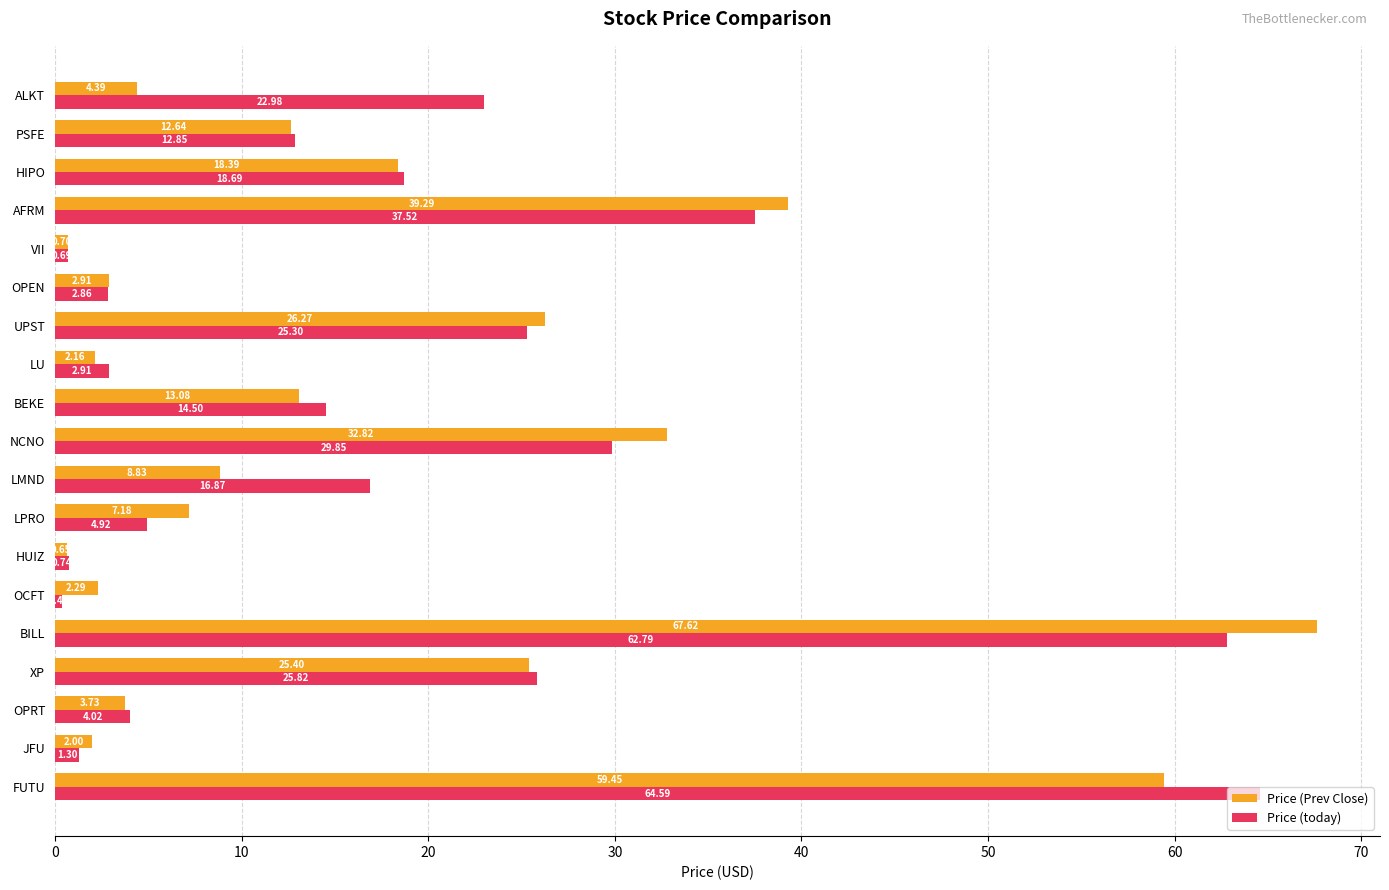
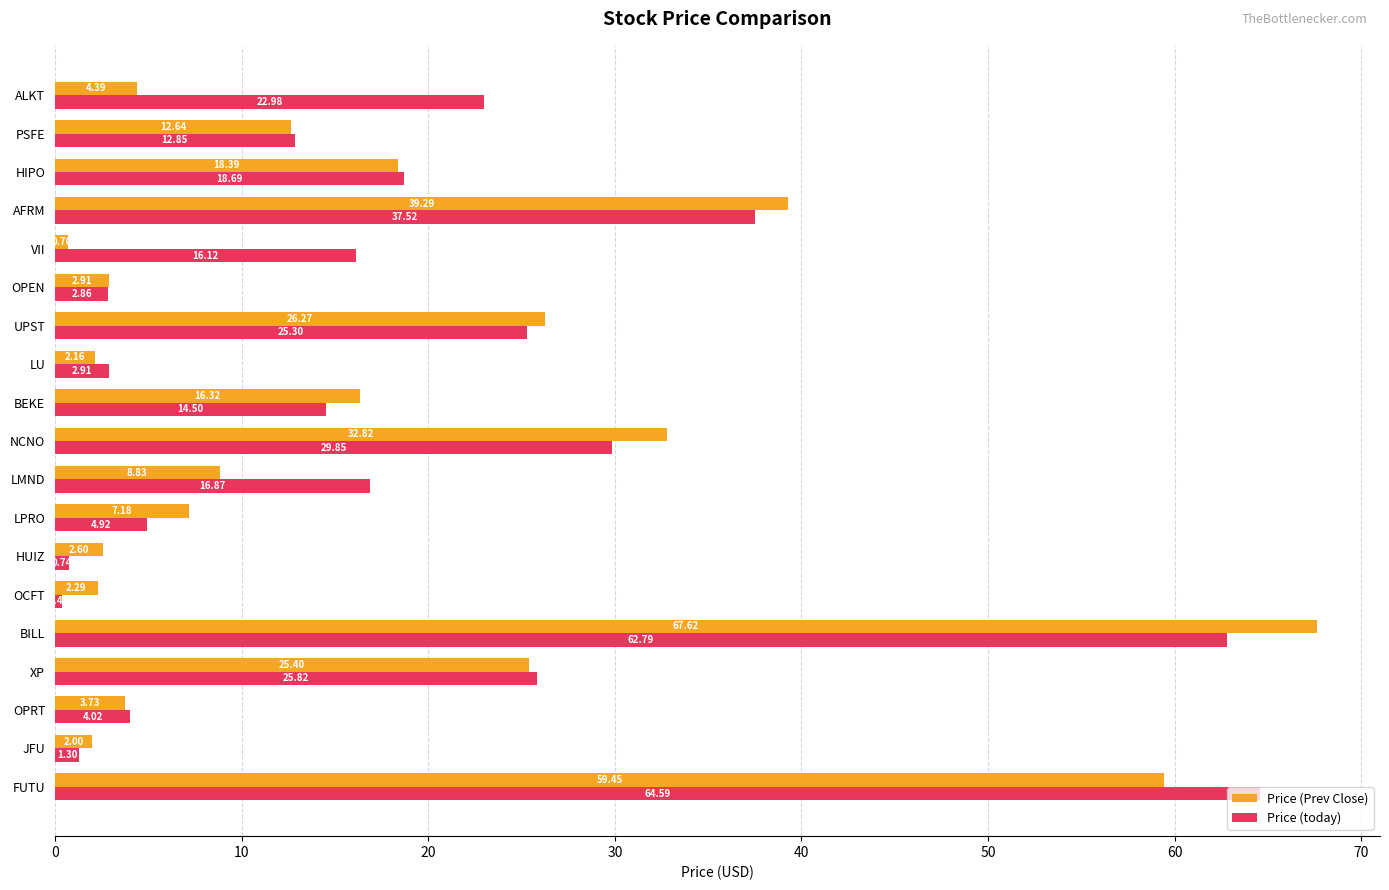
Price (today), VII: 0.69 -> 16.12
Price (Prev Close), BEKE: 13.08 -> 16.32
Price (Prev Close), HUIZ: 0.7 -> 2.6
